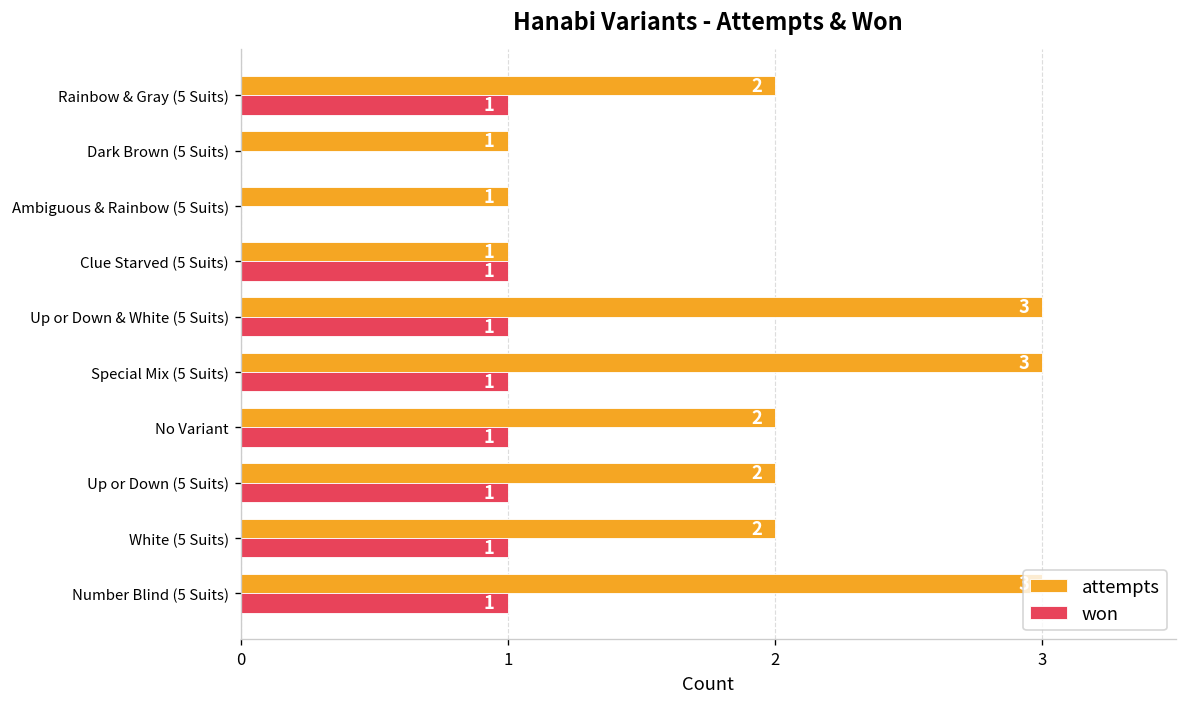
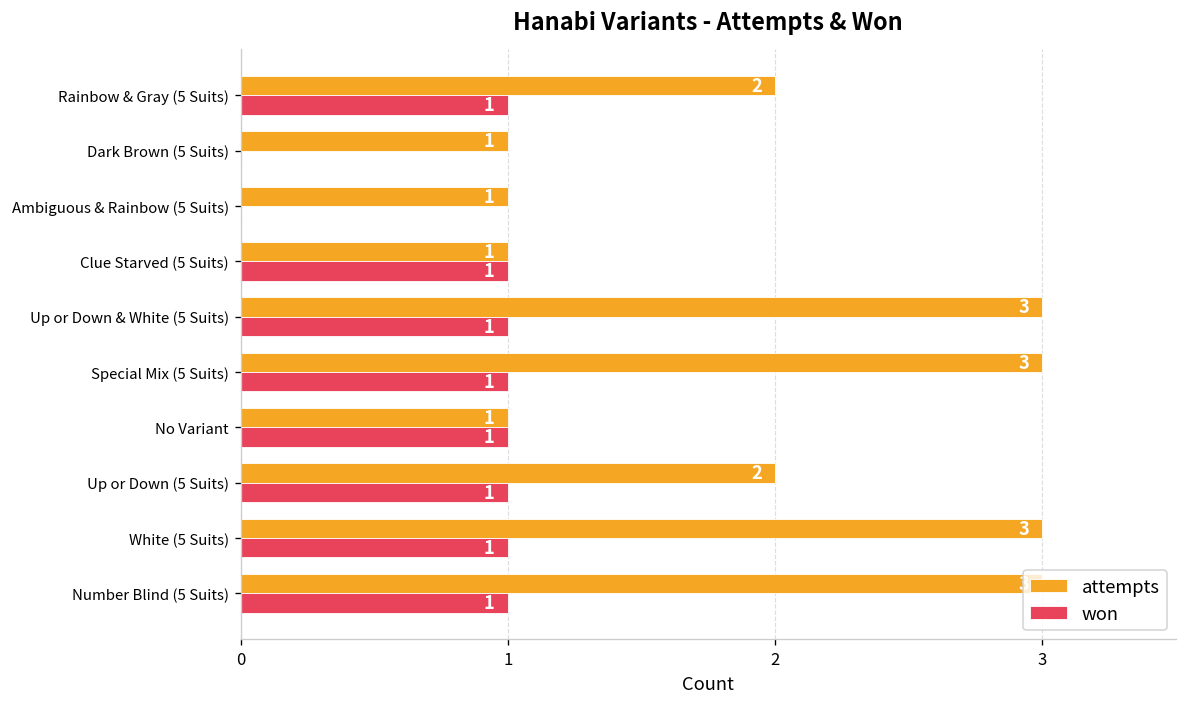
attempts, No Variant: 2 -> 1
attempts, White (5 Suits): 2 -> 3
